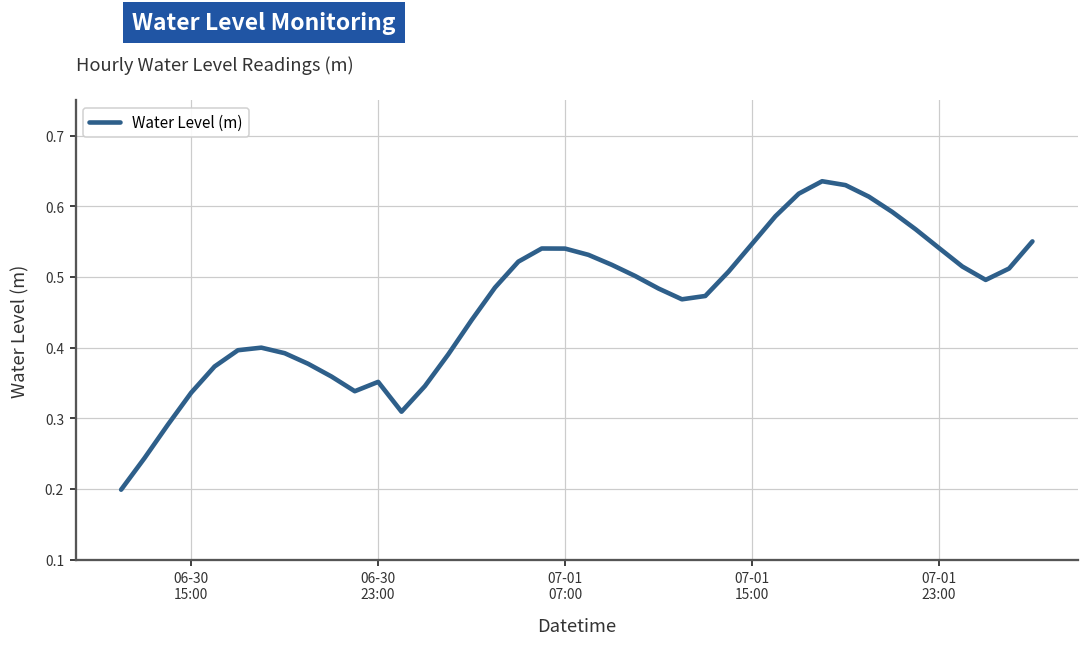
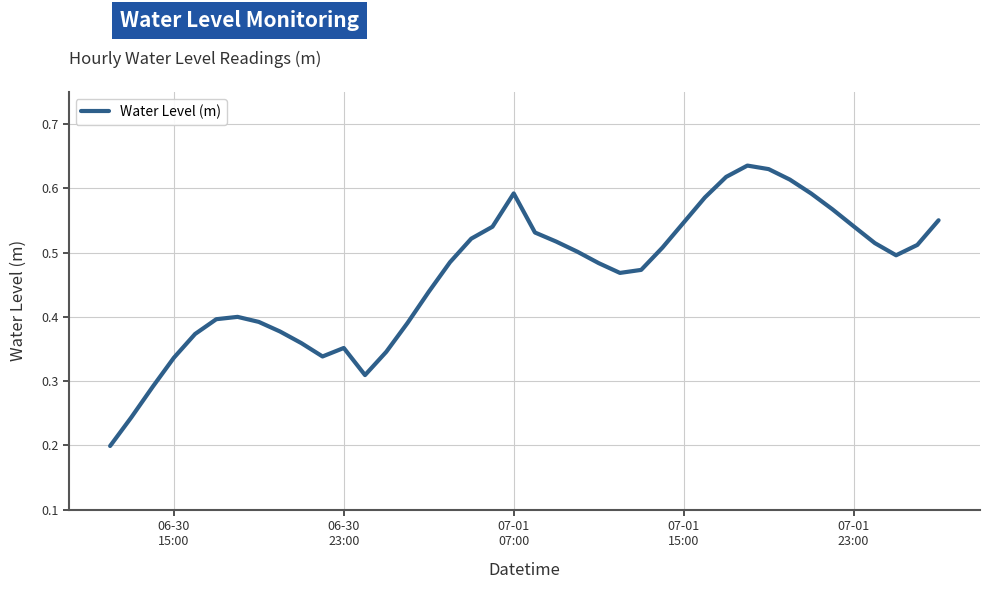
07-01 07:00: 0.54 -> 0.59
